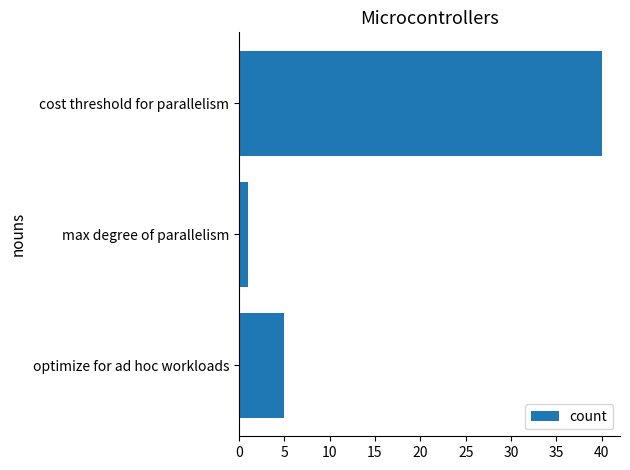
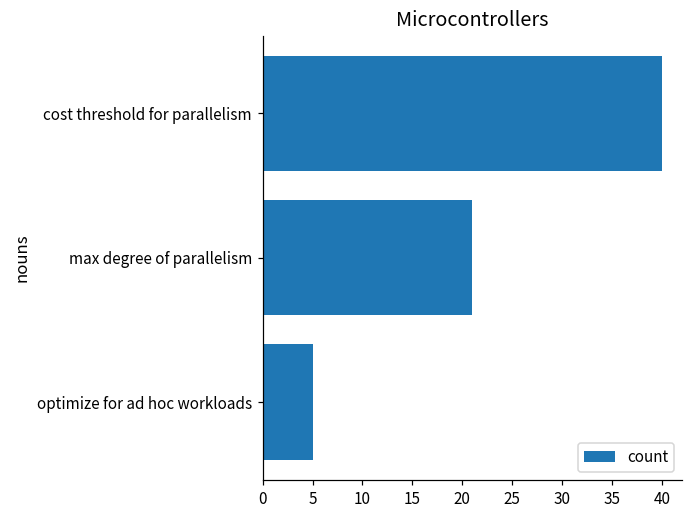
max degree of parallelism: 1 -> 21
